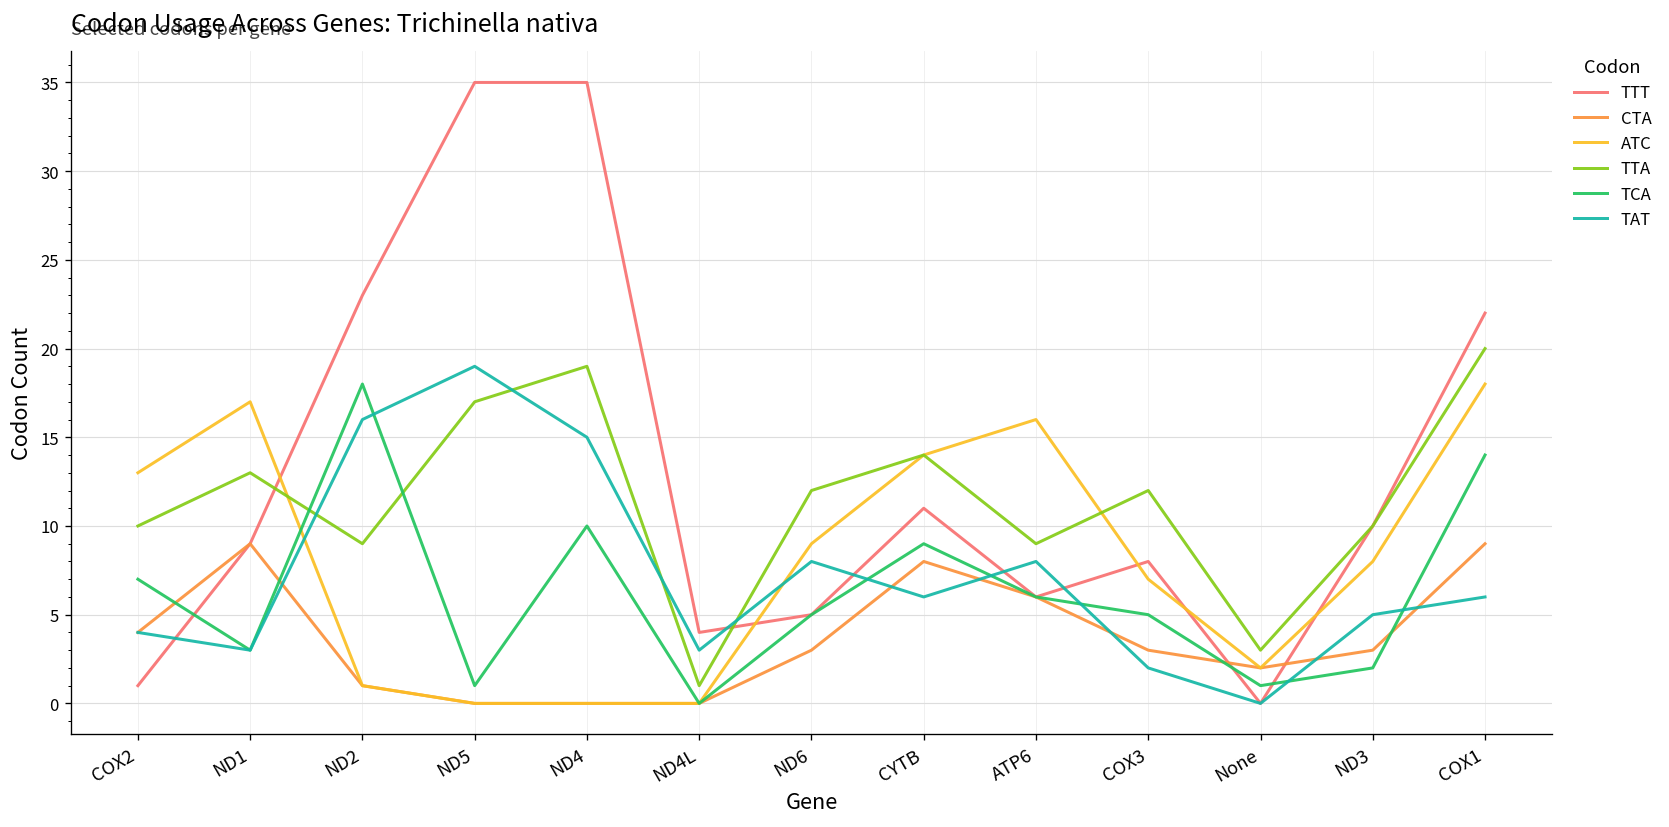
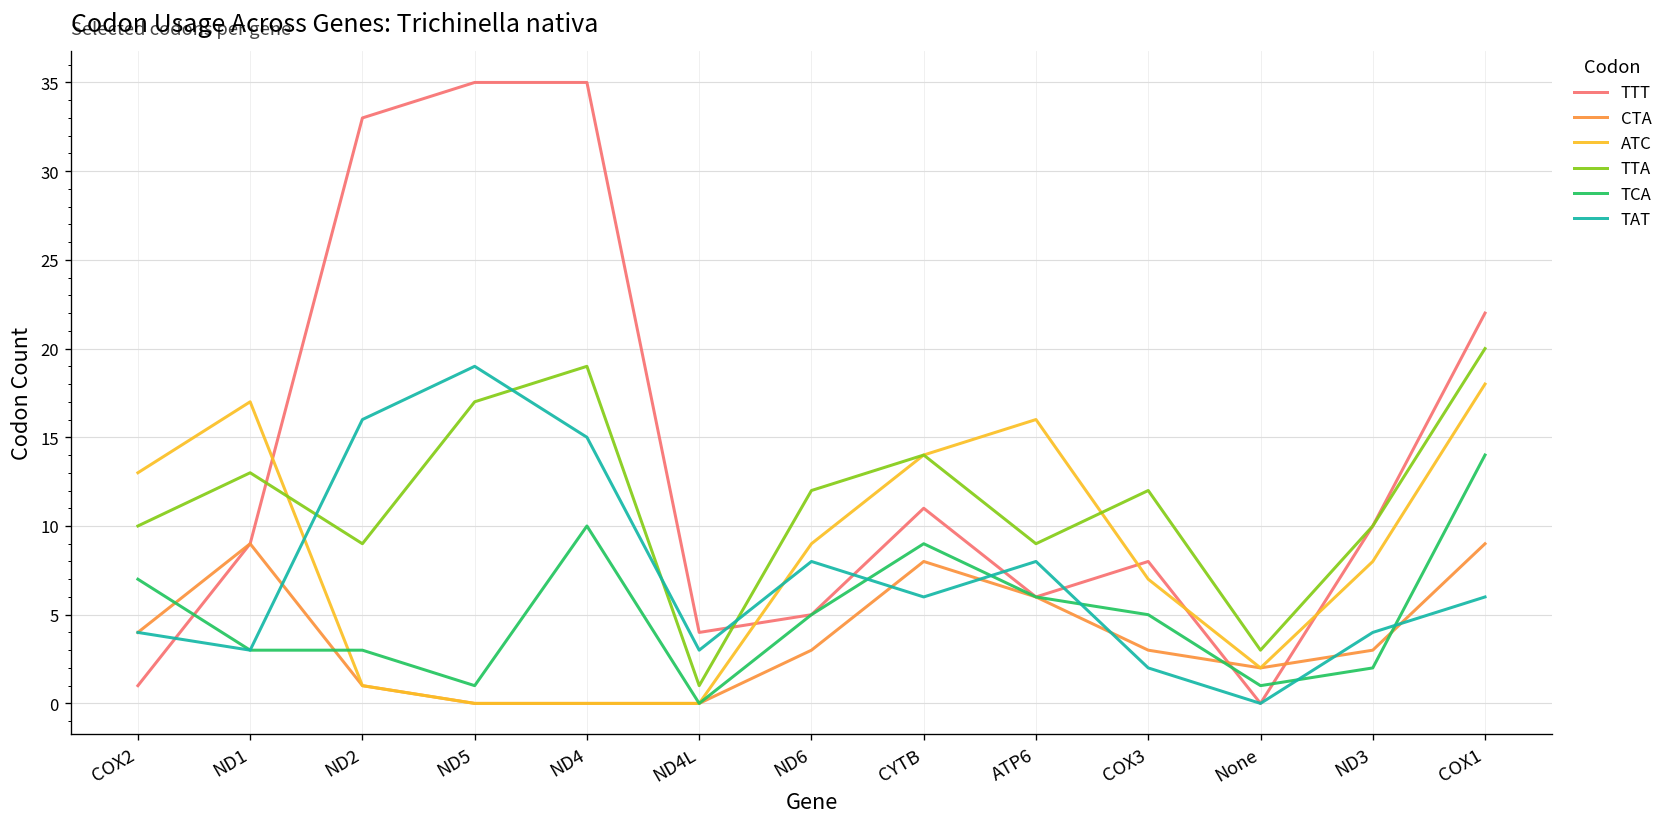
TTT, ND2: 23 -> 33
TCA, ND2: 18 -> 3
TAT, ND3: 5 -> 4
